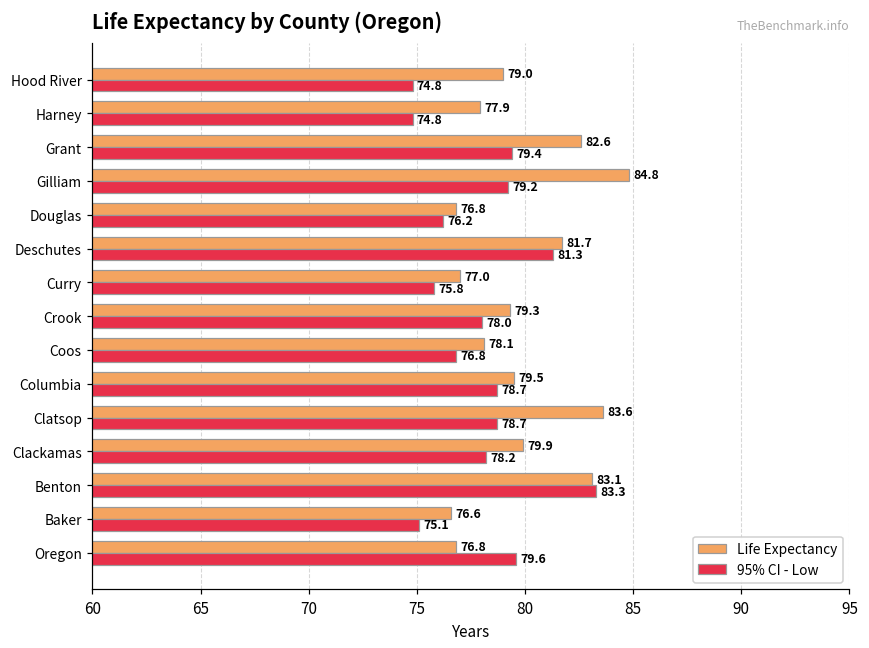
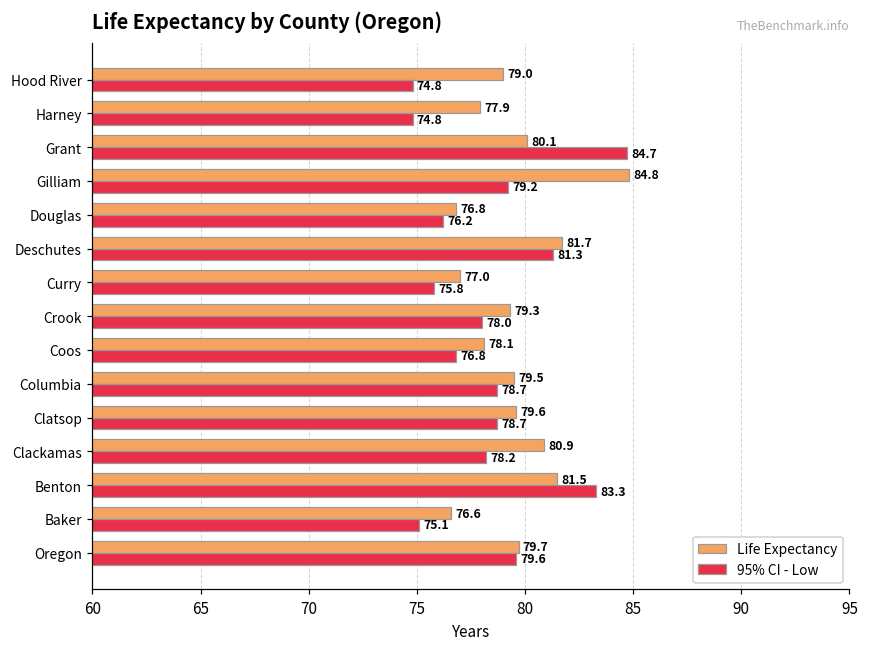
Life Expectancy, Grant: 82.6 -> 80.1
95% CI - Low, Grant: 79.4 -> 84.7
Life Expectancy, Clatsop: 83.6 -> 79.6
Life Expectancy, Clackamas: 79.9 -> 80.9
Life Expectancy, Benton: 83.1 -> 81.5
Life Expectancy, Oregon: 76.8 -> 79.7
